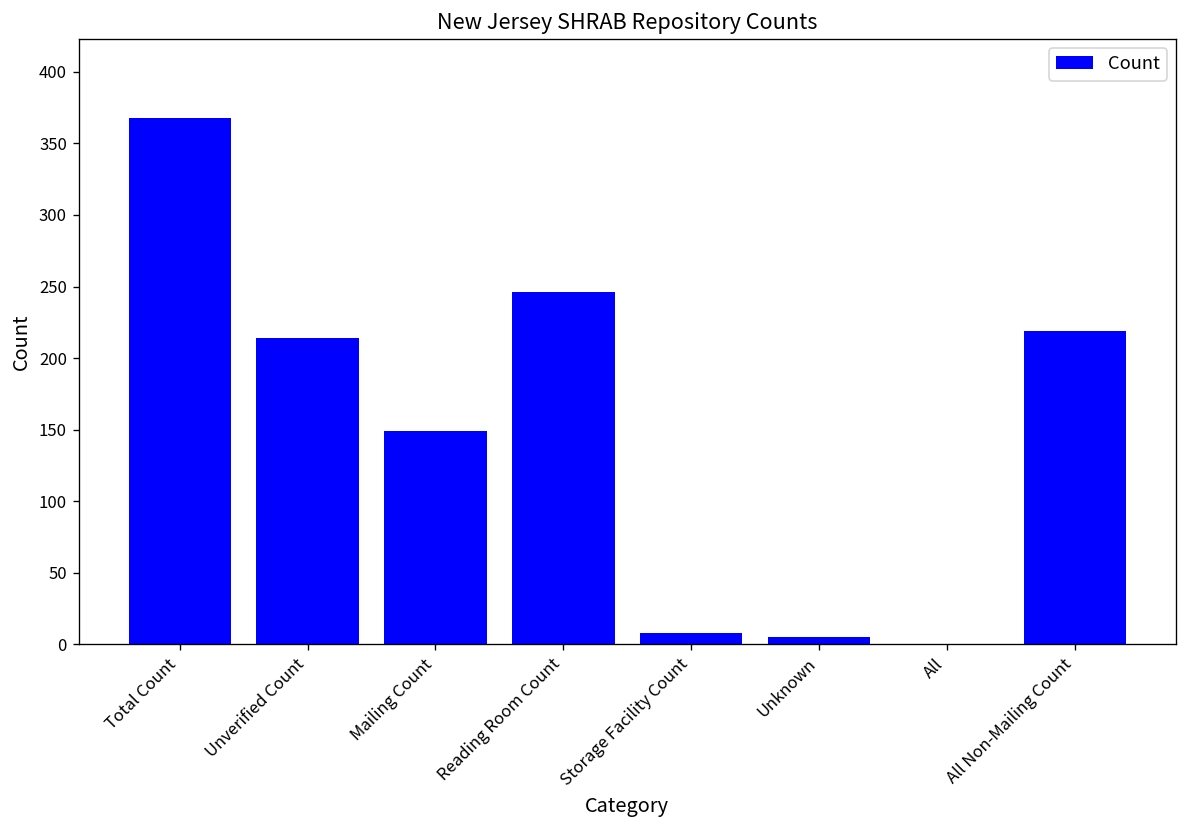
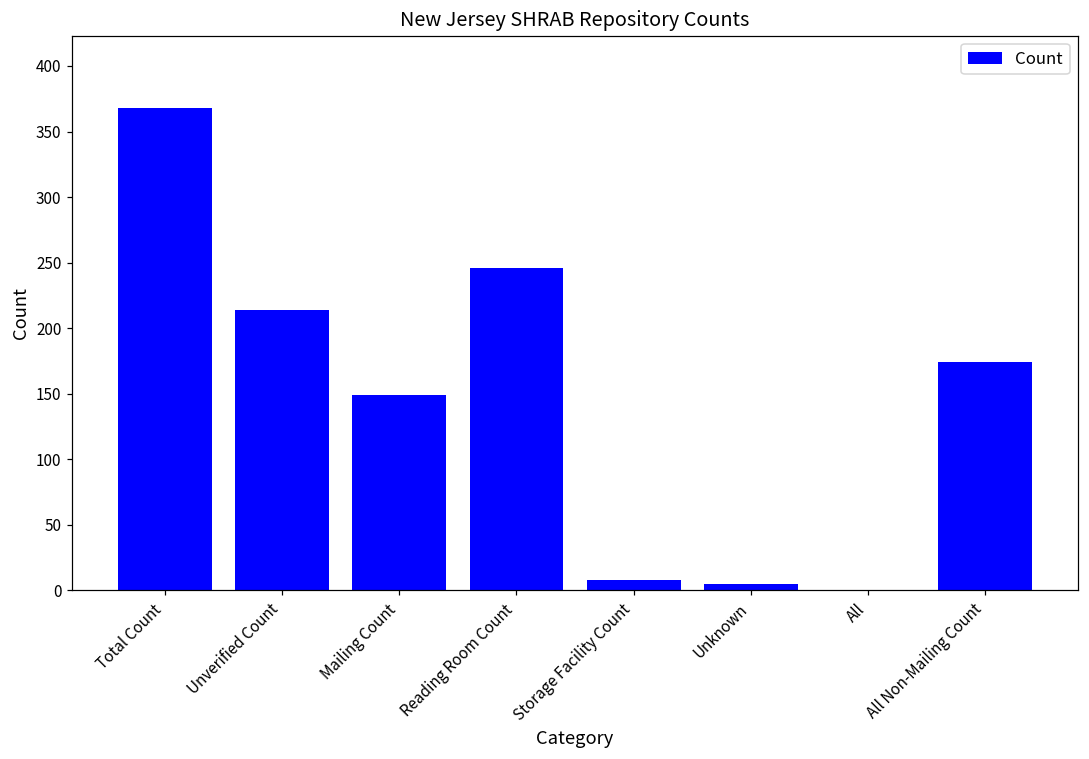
All Non-Mailing Count: 219 -> 174
